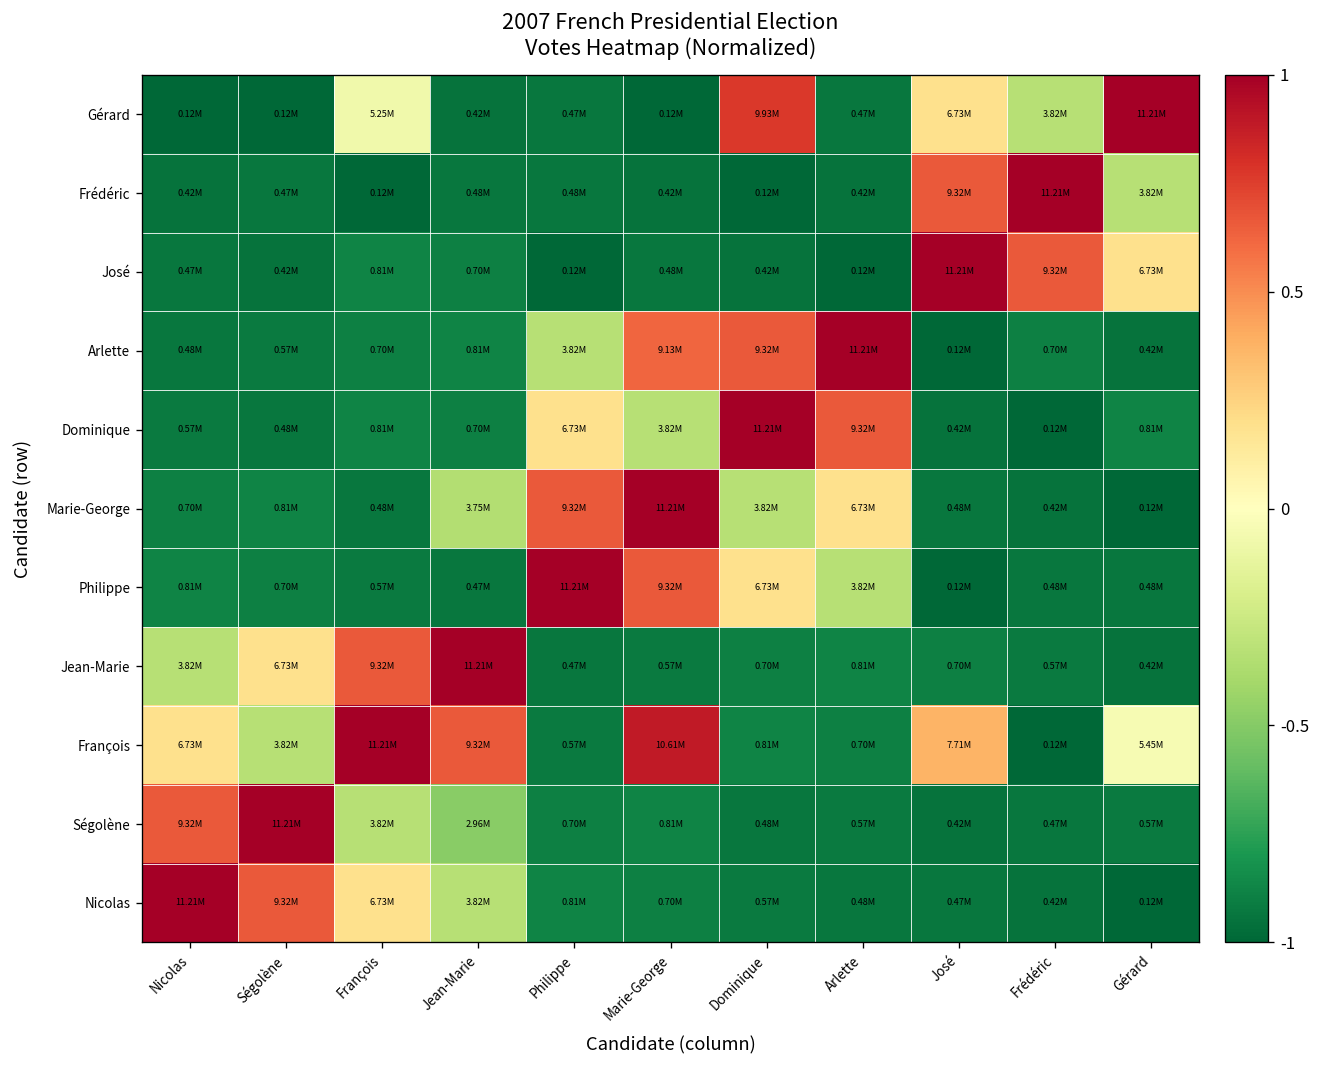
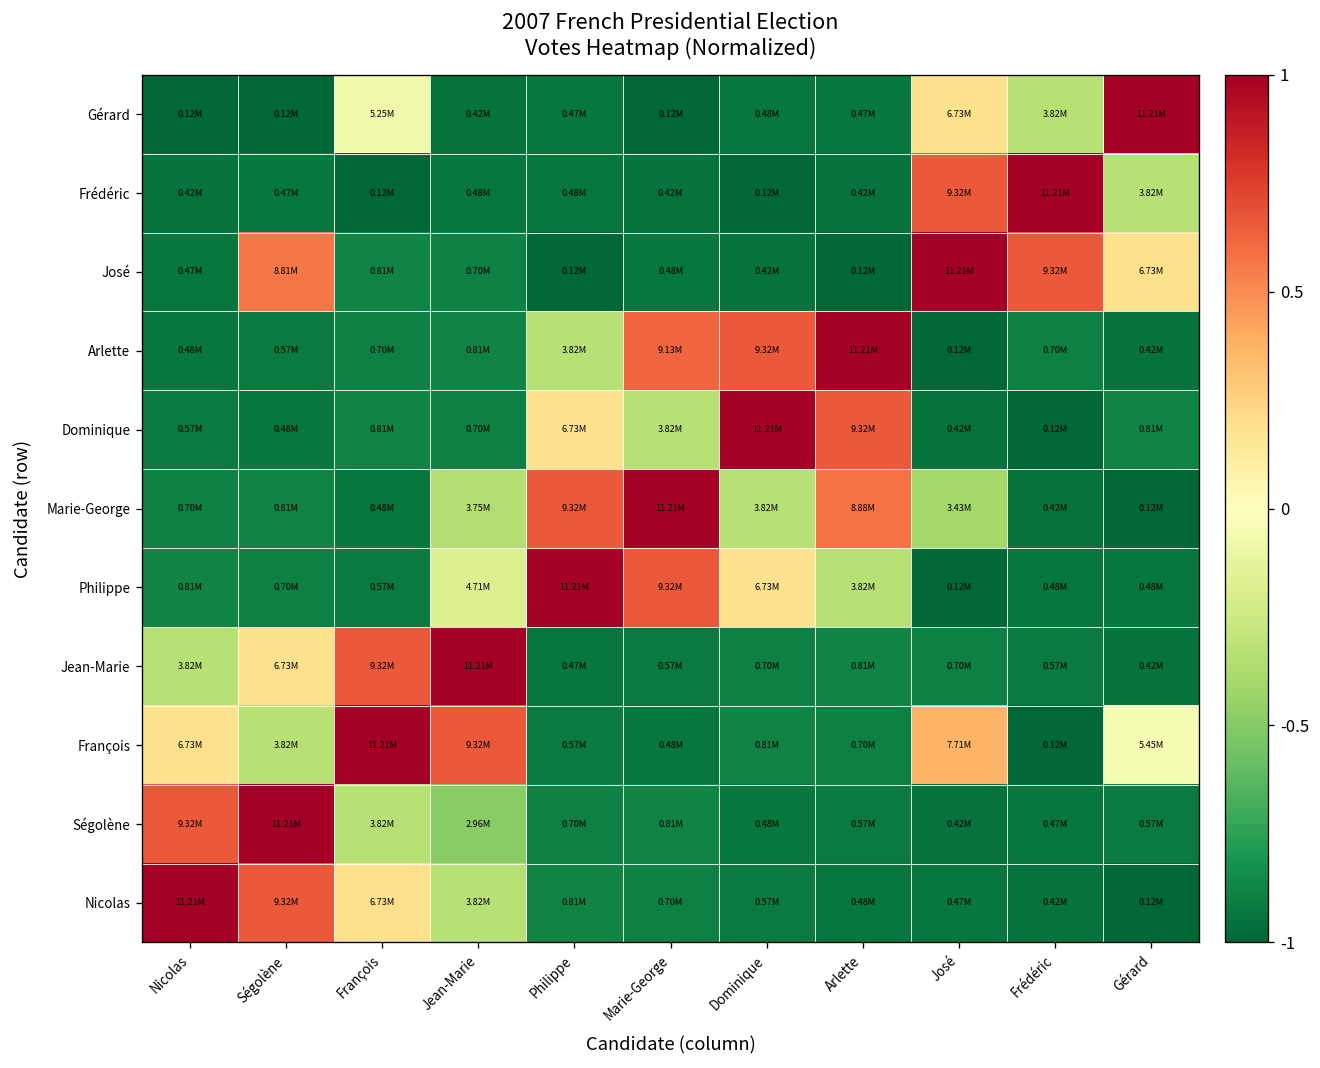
Gérard, Dominique: 9.93M -> 0.48M
José, Ségolène: 0.42M -> 8.81M
Marie-George, Arlette: 6.73M -> 8.88M
Marie-George, José: 0.48M -> 3.43M
Philippe, Jean-Marie: 0.47M -> 4.71M
François, Marie-George: 10.61M -> 0.48M
